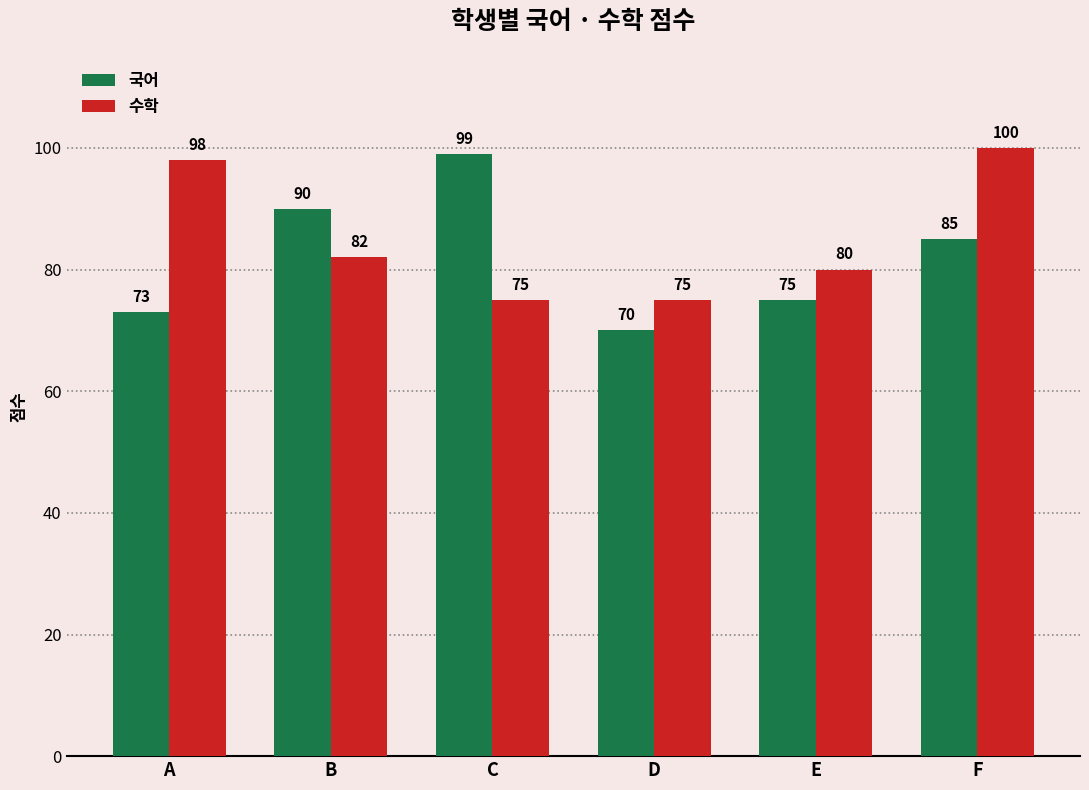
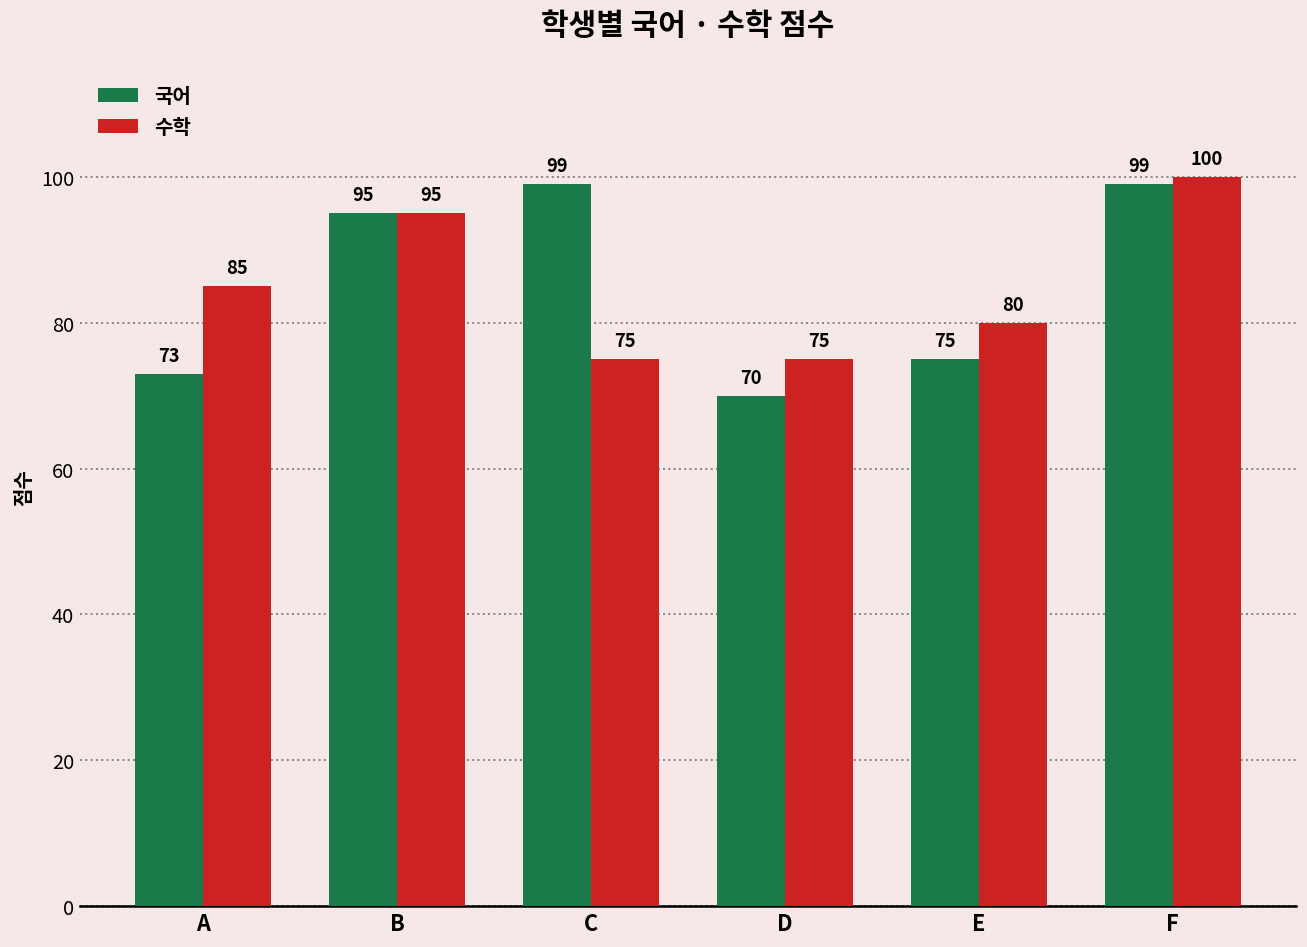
수학, A: 98 -> 85
국어, B: 90 -> 95
수학, B: 82 -> 95
국어, F: 85 -> 99
